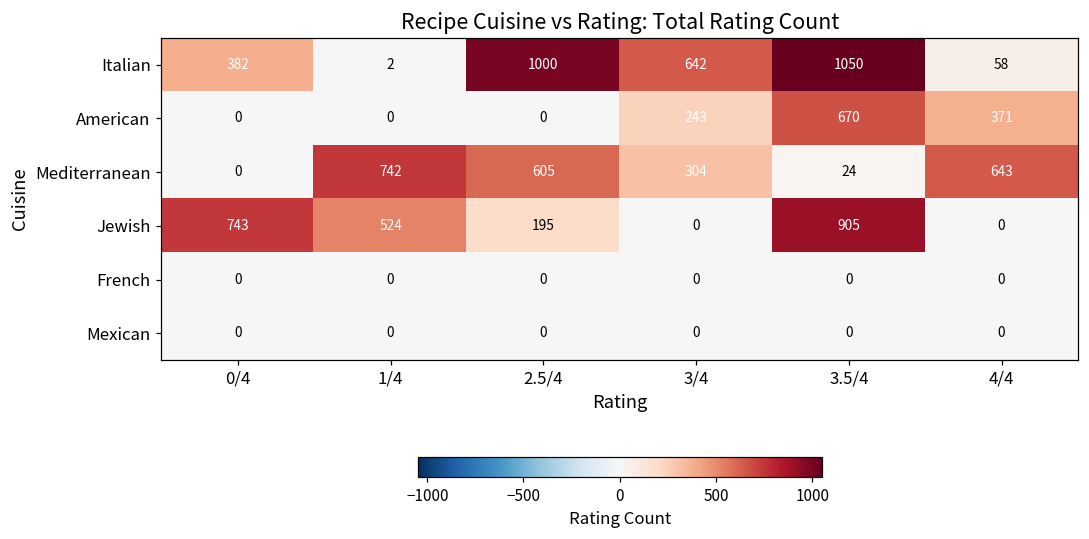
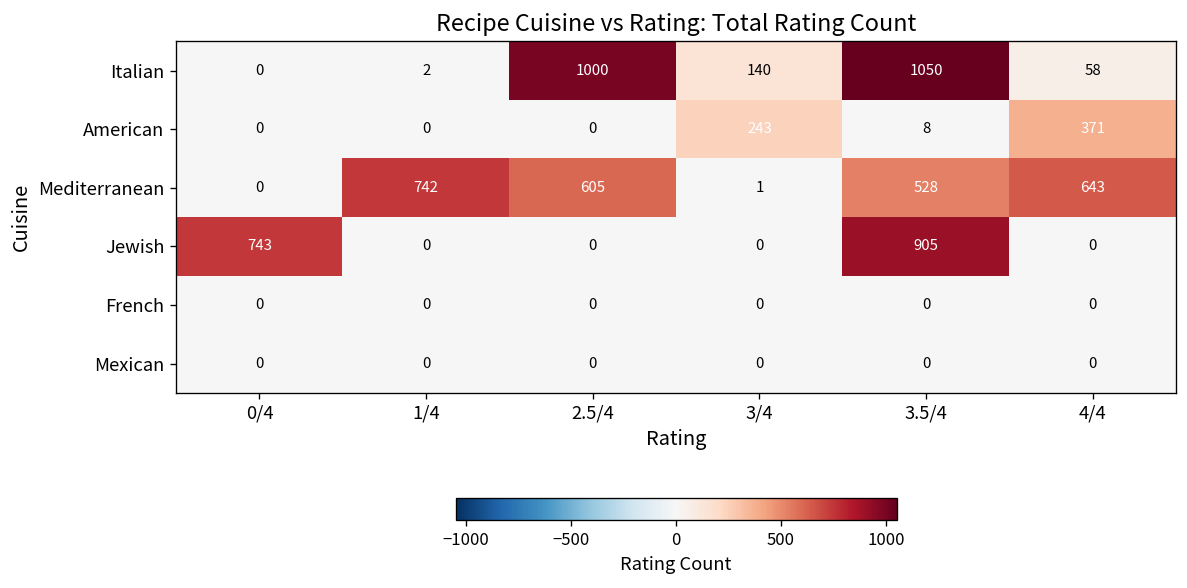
Italian, 0/4: 382 -> 0
Italian, 3/4: 642 -> 140
American, 3.5/4: 670 -> 8
Mediterranean, 3/4: 304 -> 1
Mediterranean, 3.5/4: 24 -> 528
Jewish, 1/4: 524 -> 0
Jewish, 2.5/4: 195 -> 0
